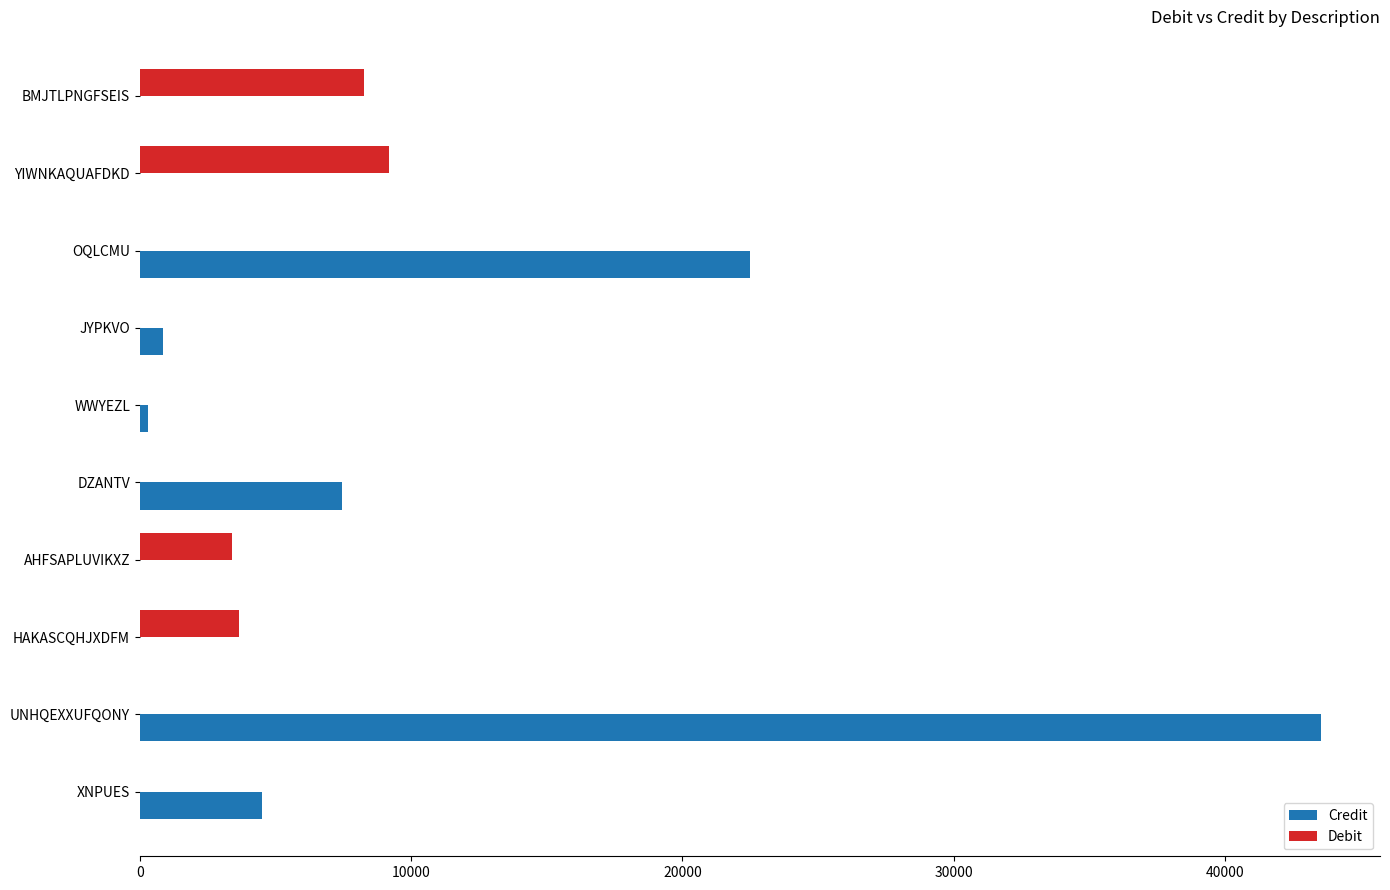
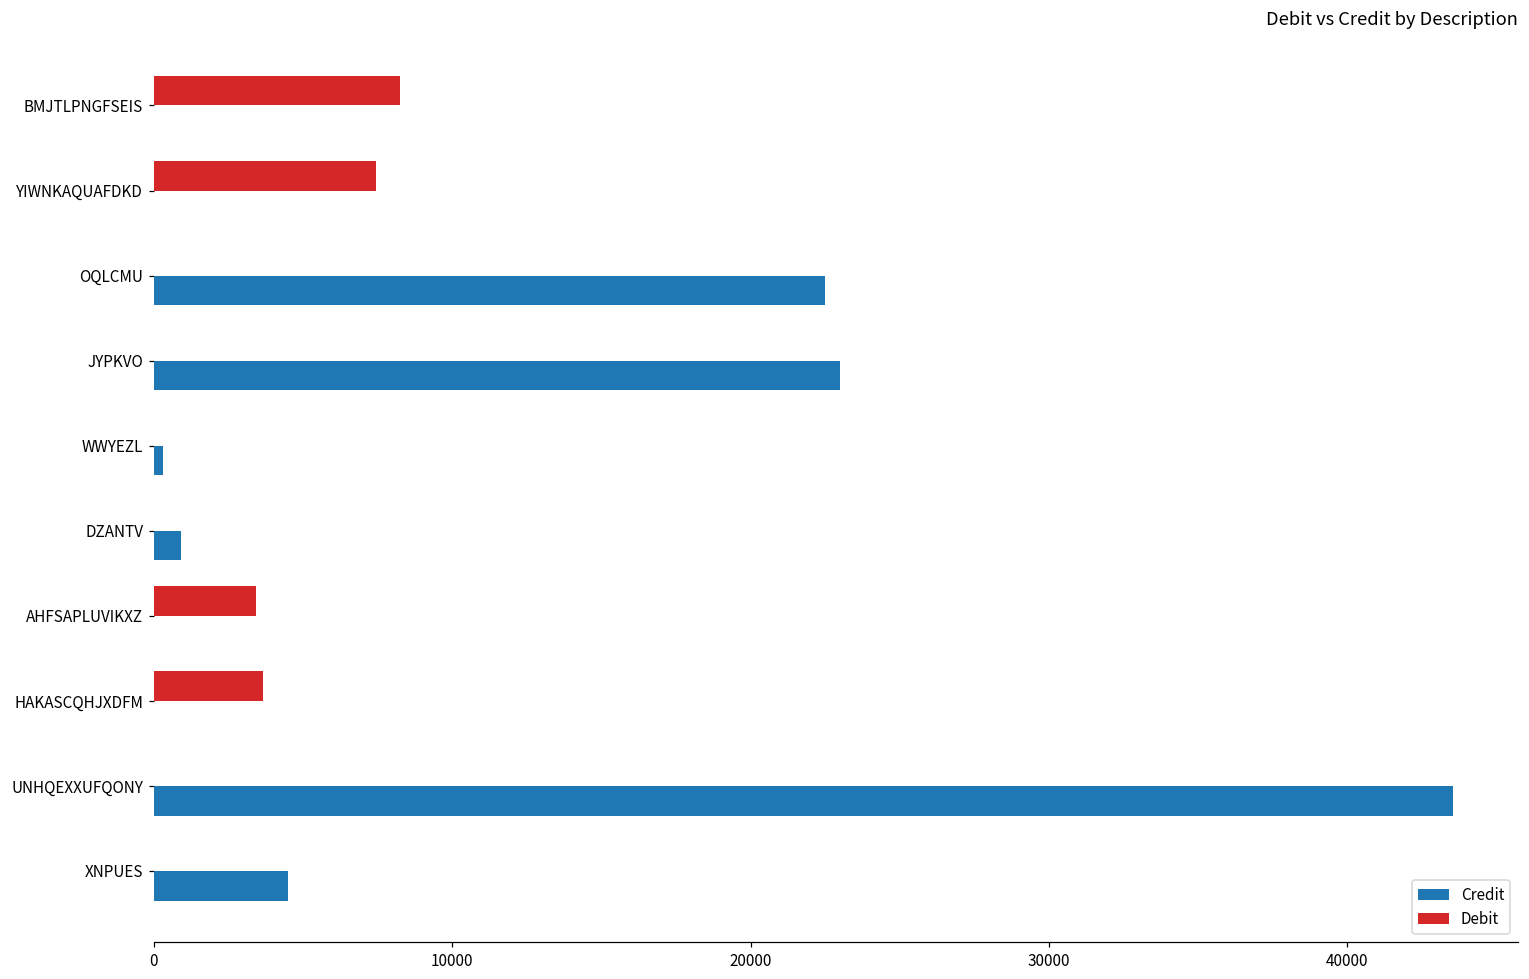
Debit, YIWNKAQUAFDKD: 9200 -> 7400
Credit, JYPKVO: 800 -> 23000
Credit, DZANTV: 7500 -> 900
